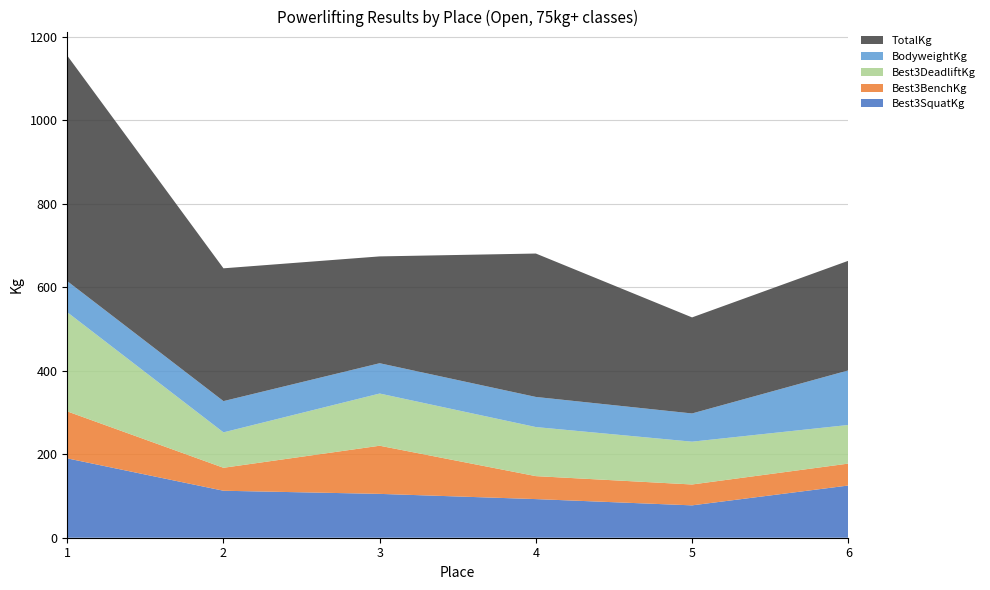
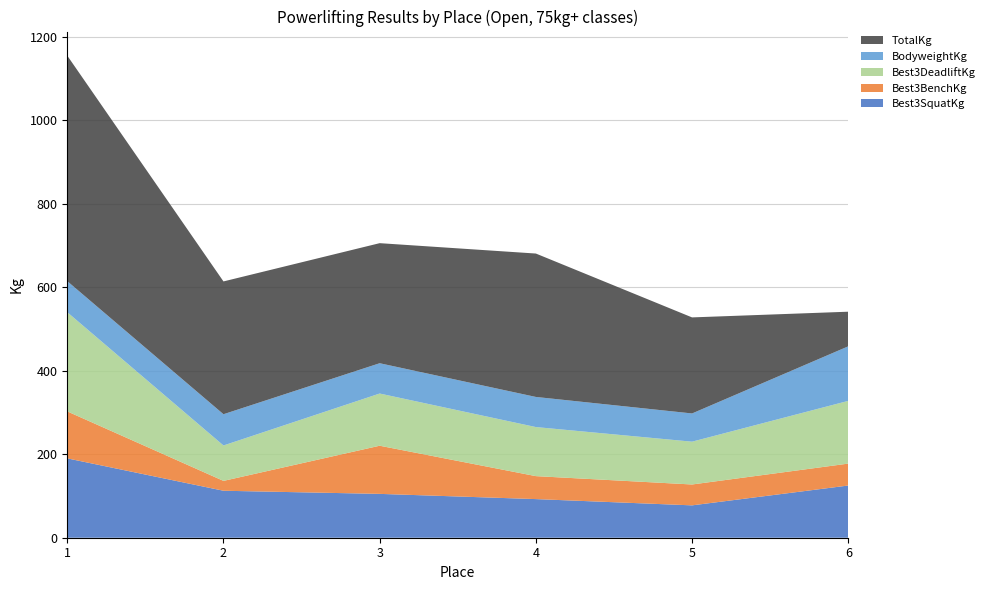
Best3BenchKg, 2: 60 -> 20
TotalKg, 3: 260 -> 290
Best3DeadliftKg, 6: 90 -> 150
TotalKg, 6: 260 -> 80
